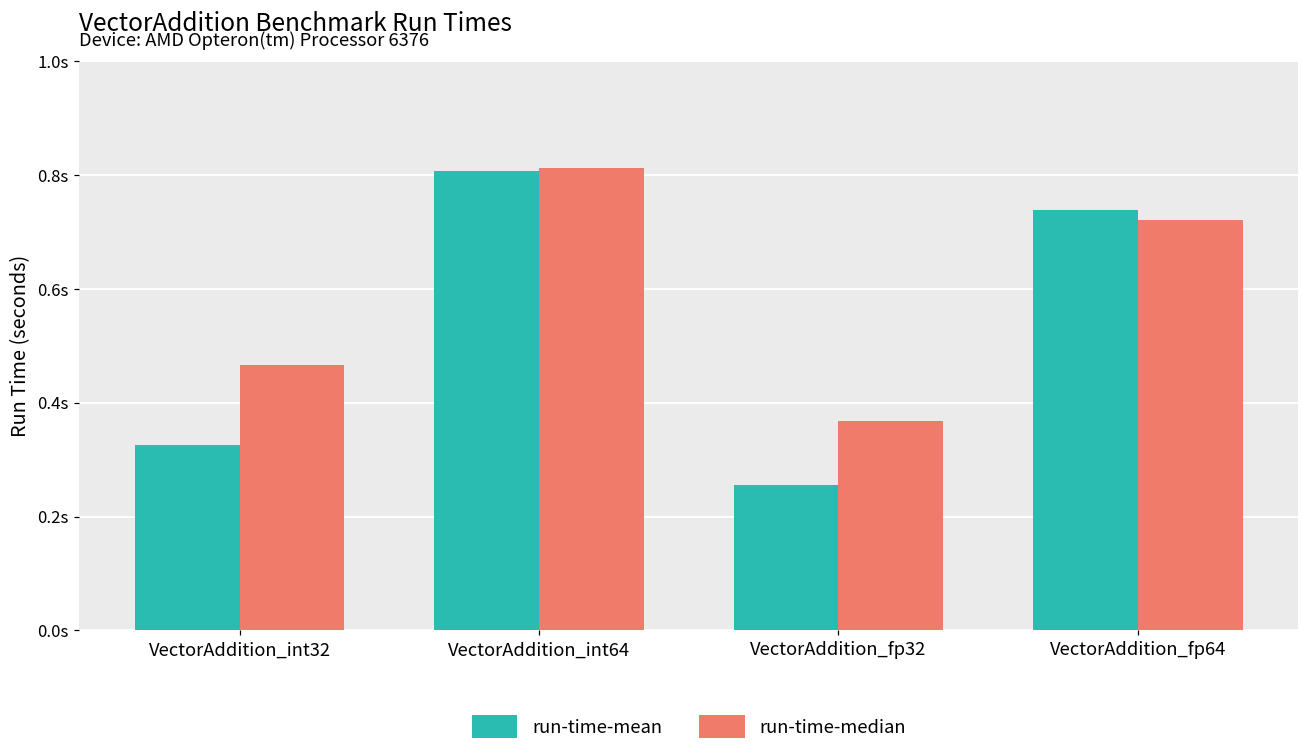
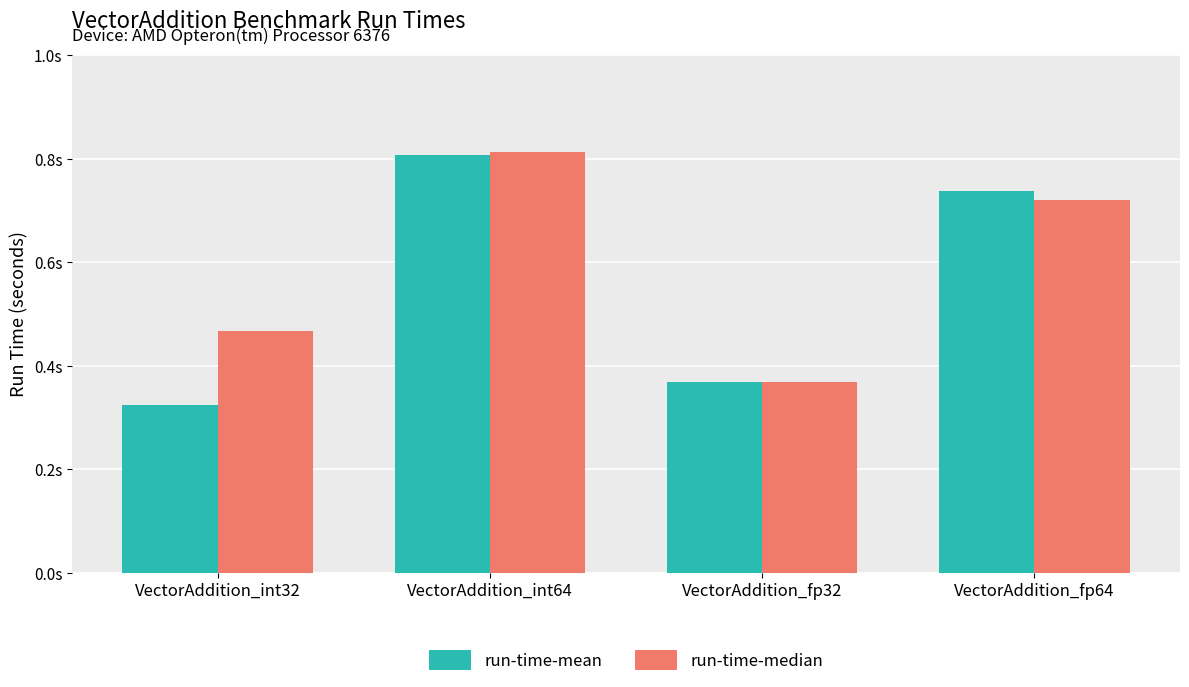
run-time-mean, VectorAddition_fp32: 0.26s -> 0.37s
